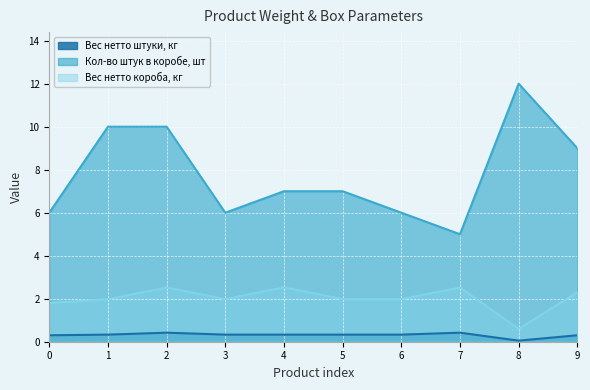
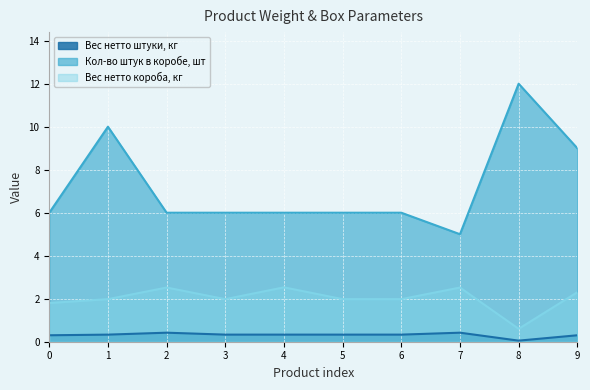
Кол-во штук в коробе, шт, 2: 10 -> 6
Кол-во штук в коробе, шт, 4: 7 -> 6
Кол-во штук в коробе, шт, 5: 7 -> 6
